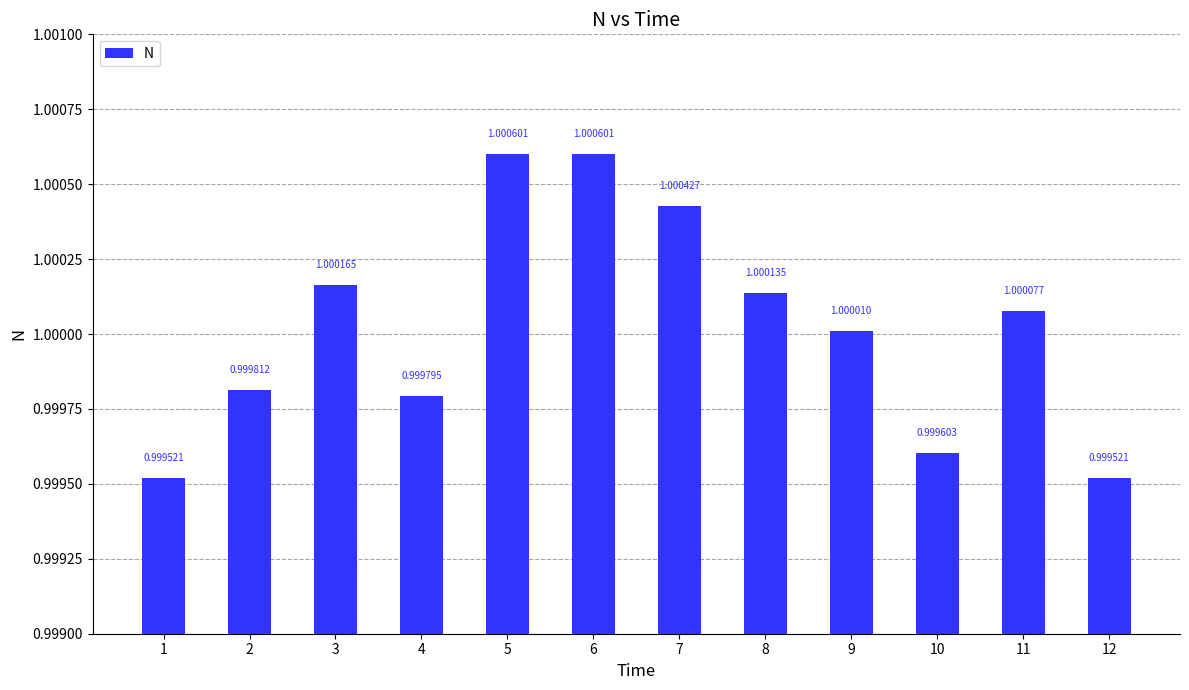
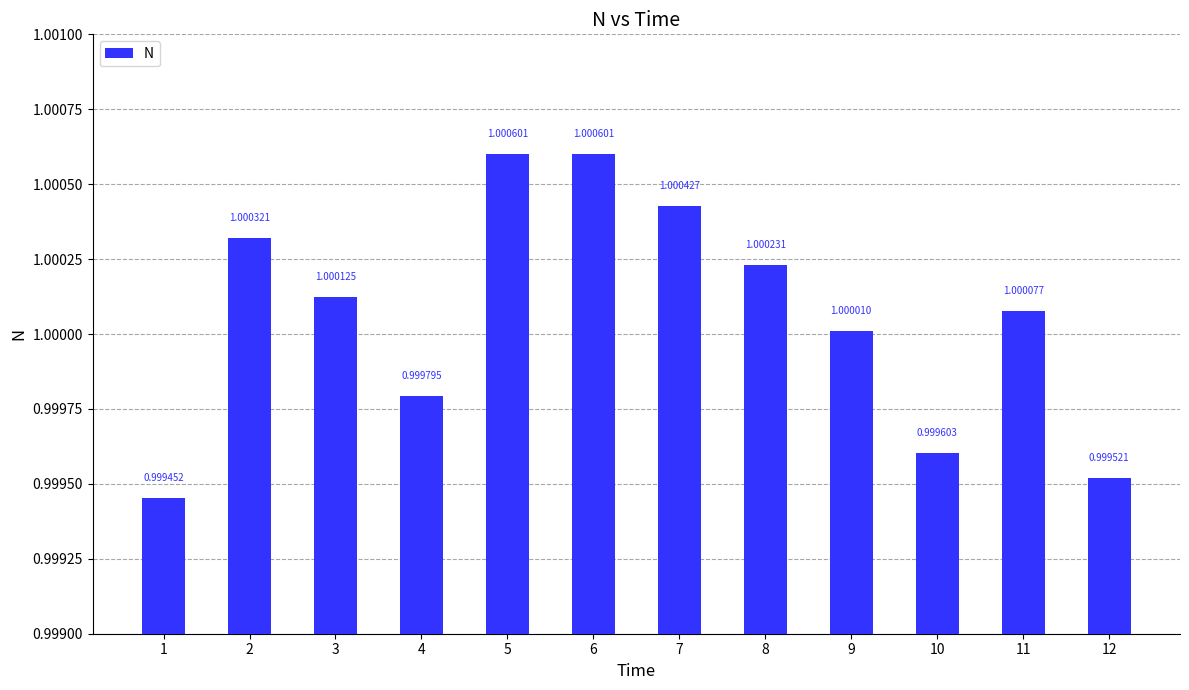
1: 0.999521 -> 0.999452
2: 0.999812 -> 1.000321
3: 1.000165 -> 1.000125
8: 1.000135 -> 1.000231
